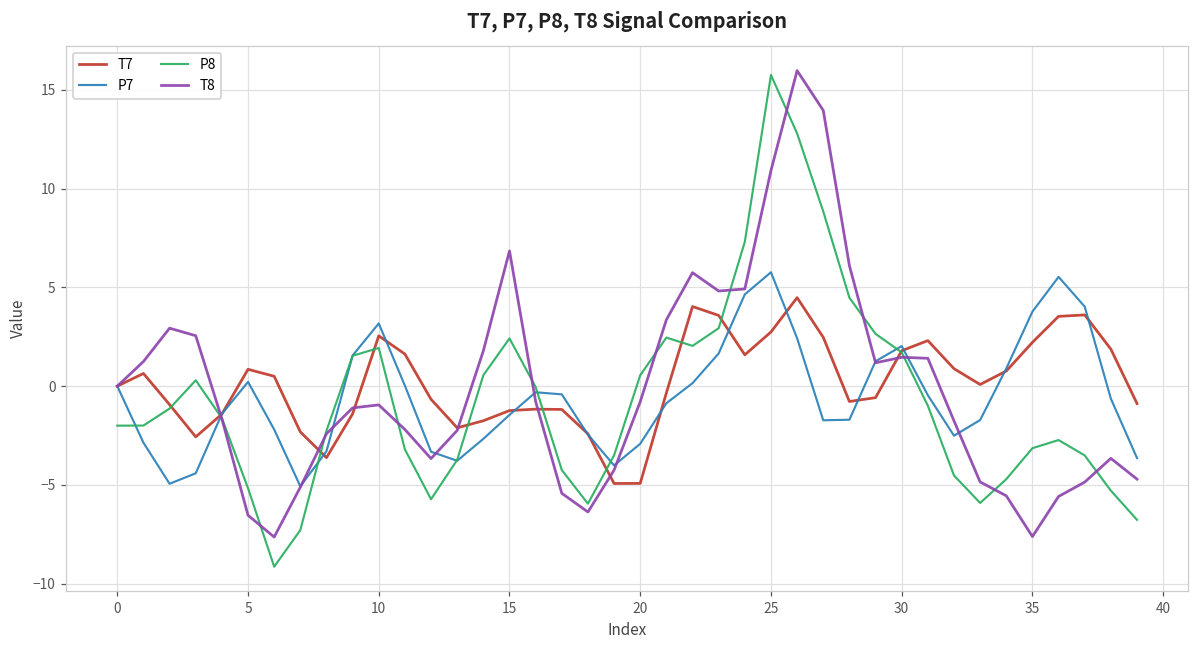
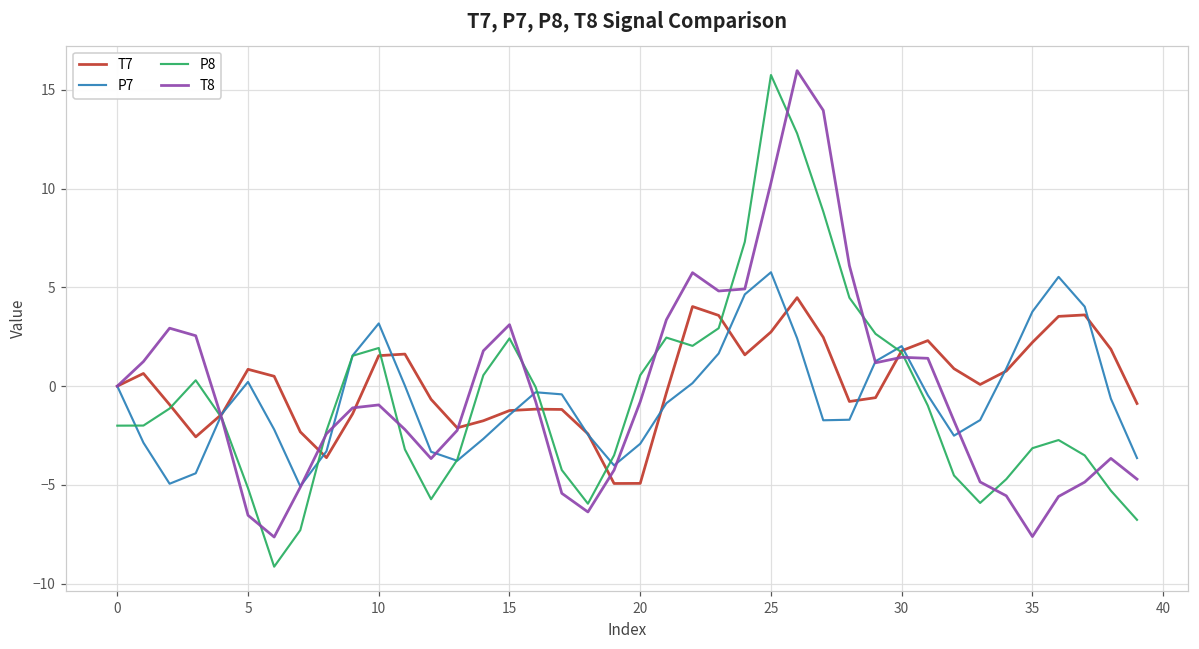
T7, 10: 2.5 -> 1.5
T8, 15: 6.8 -> 3.1
T8, 25: 10.9 -> 10.3
